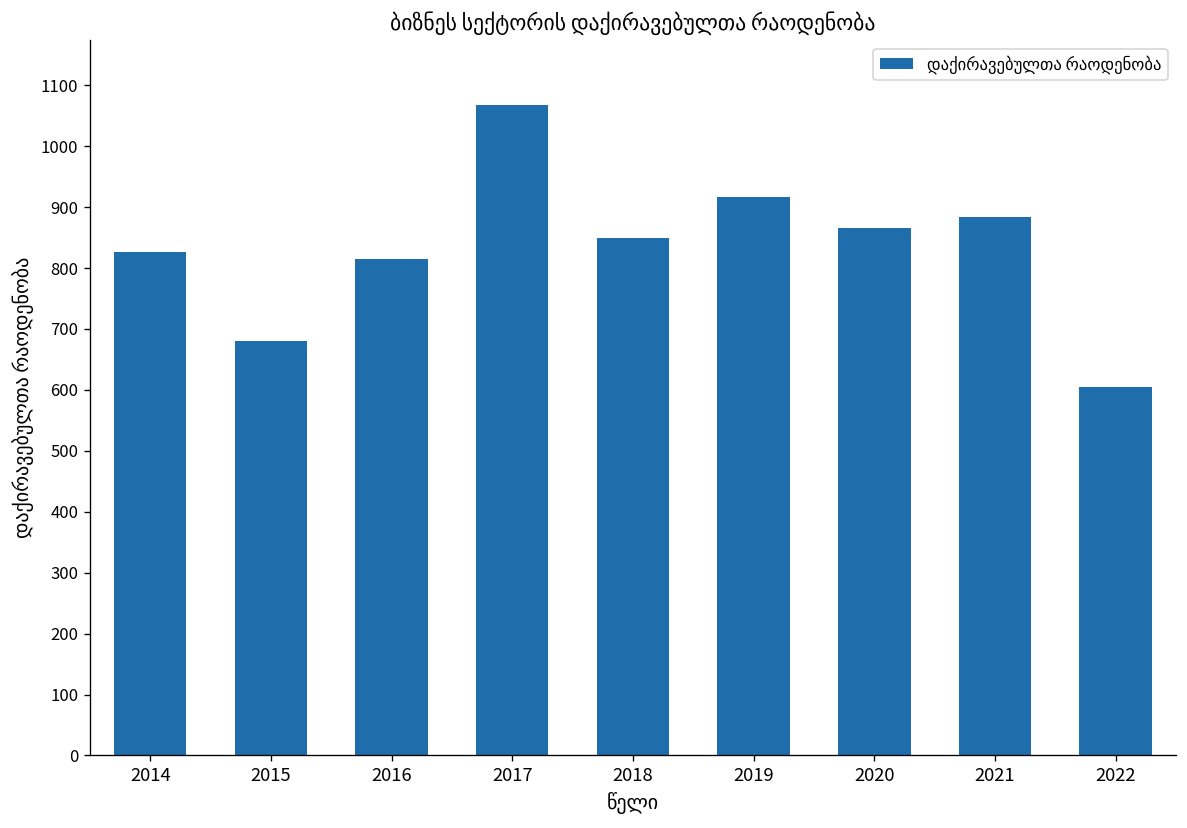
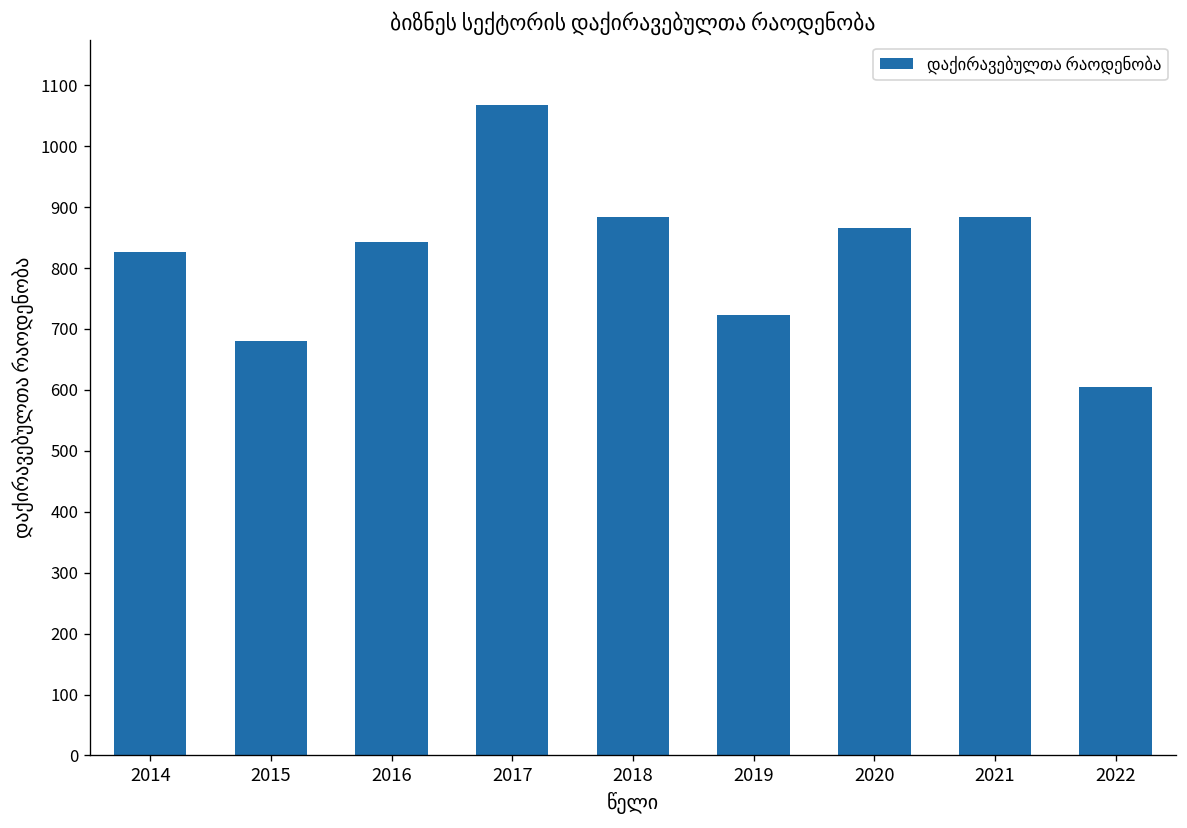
2016: 820 -> 840
2018: 850 -> 880
2019: 920 -> 720
